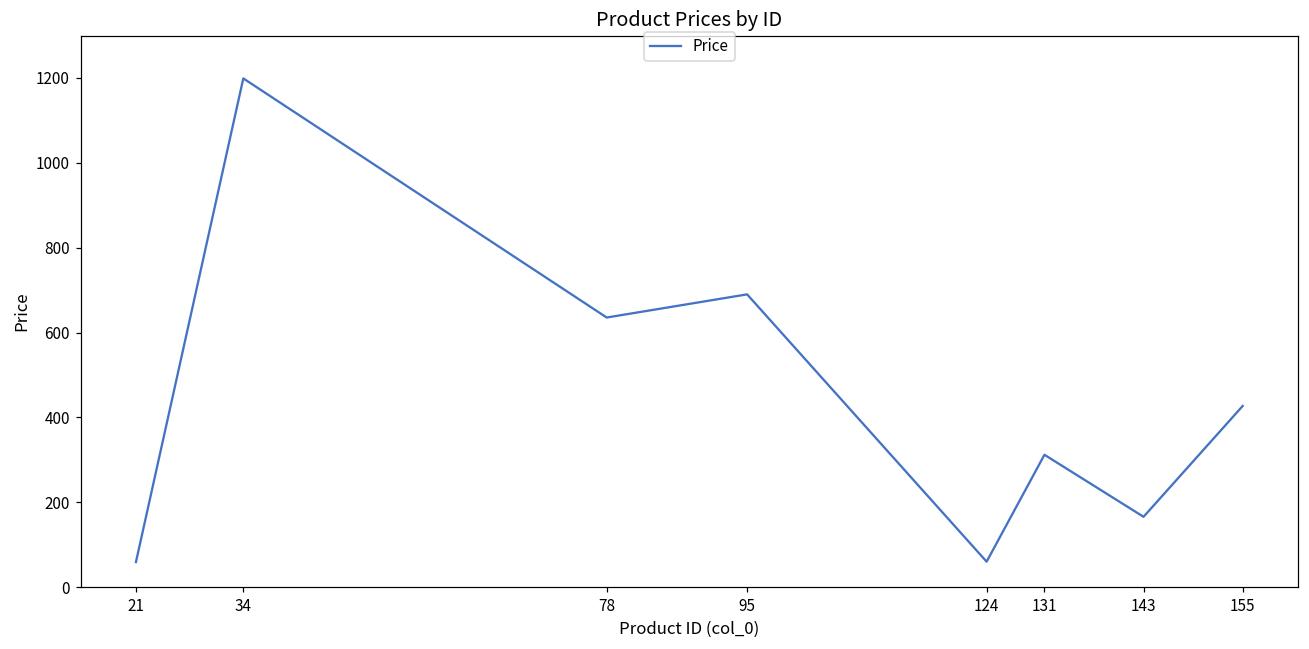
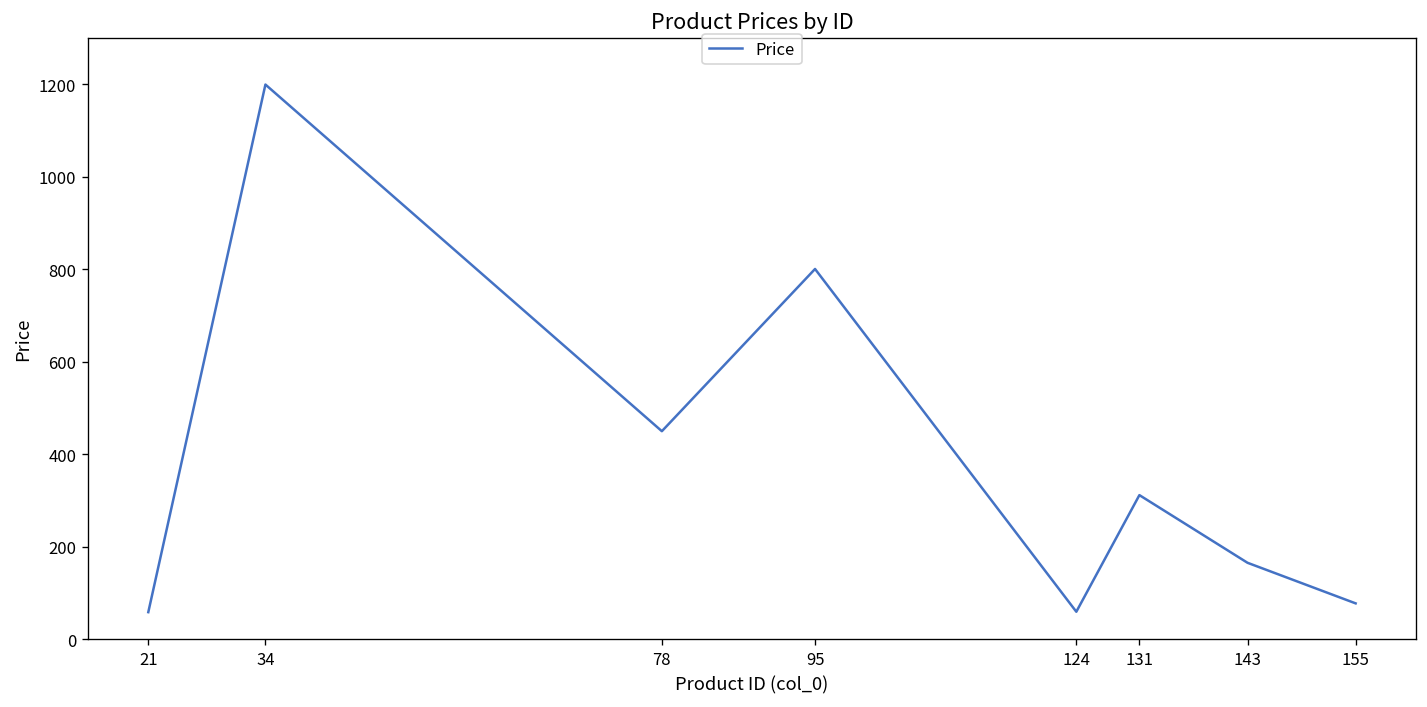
78: 640 -> 450
95: 690 -> 800
155: 430 -> 80
